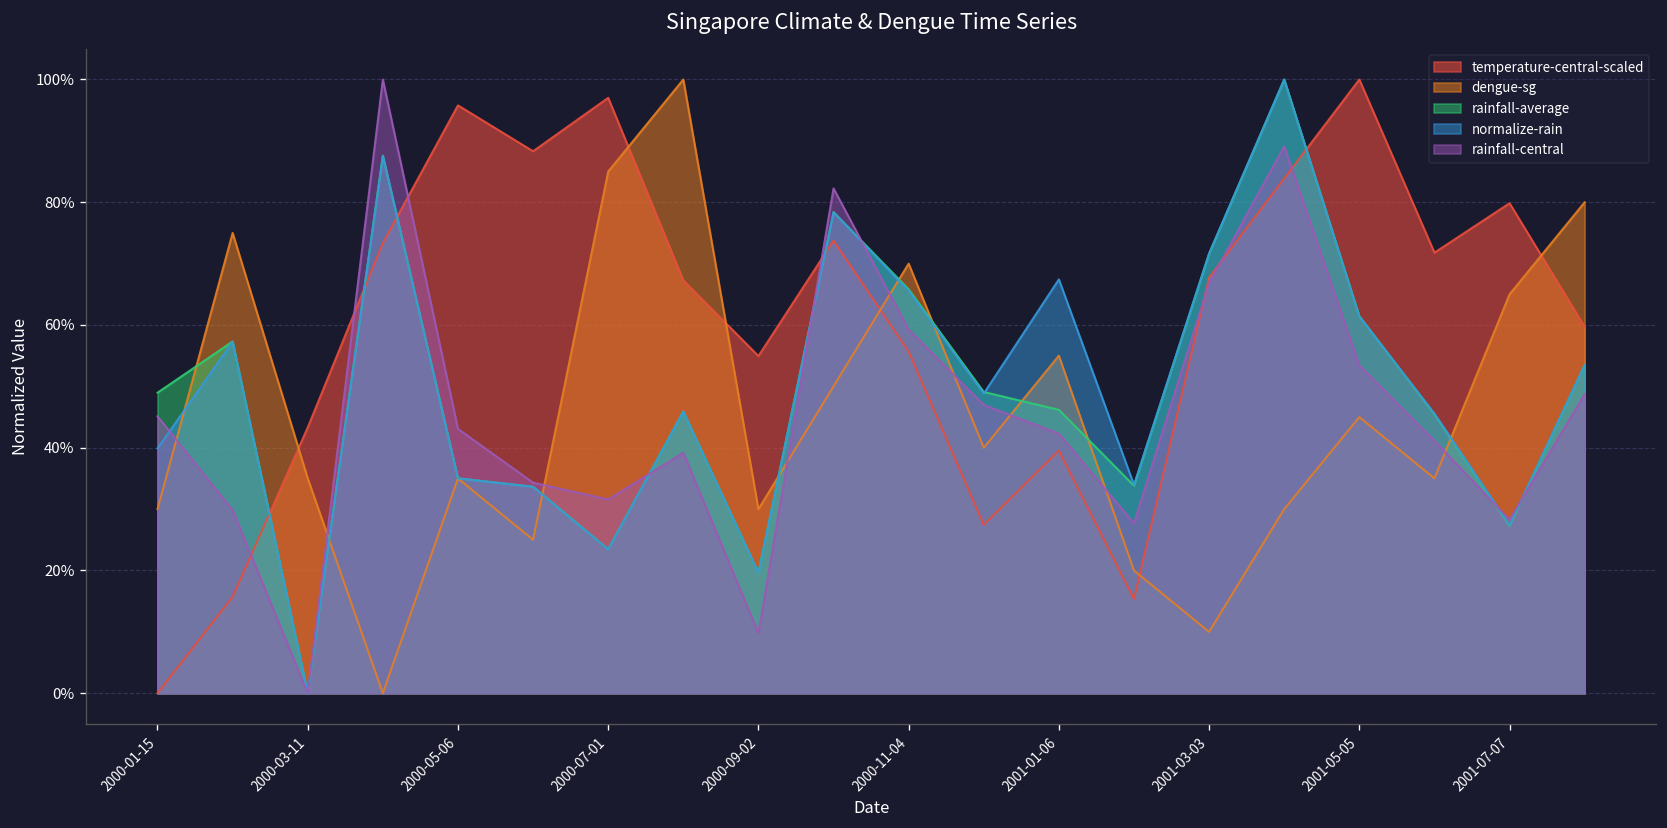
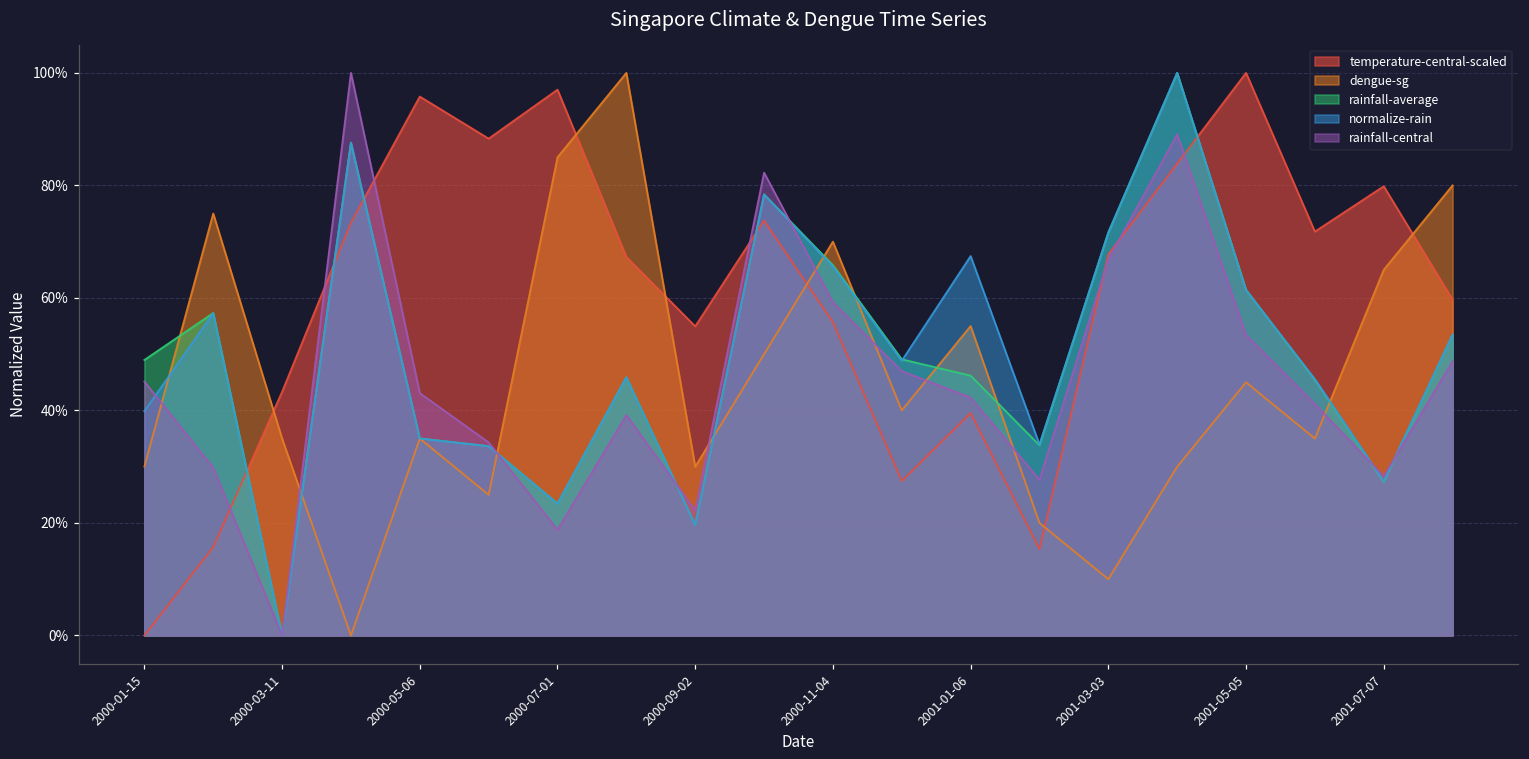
rainfall-central, 2000-07-01: 32% -> 19%
rainfall-central, 2000-09-02: 10% -> 22%
